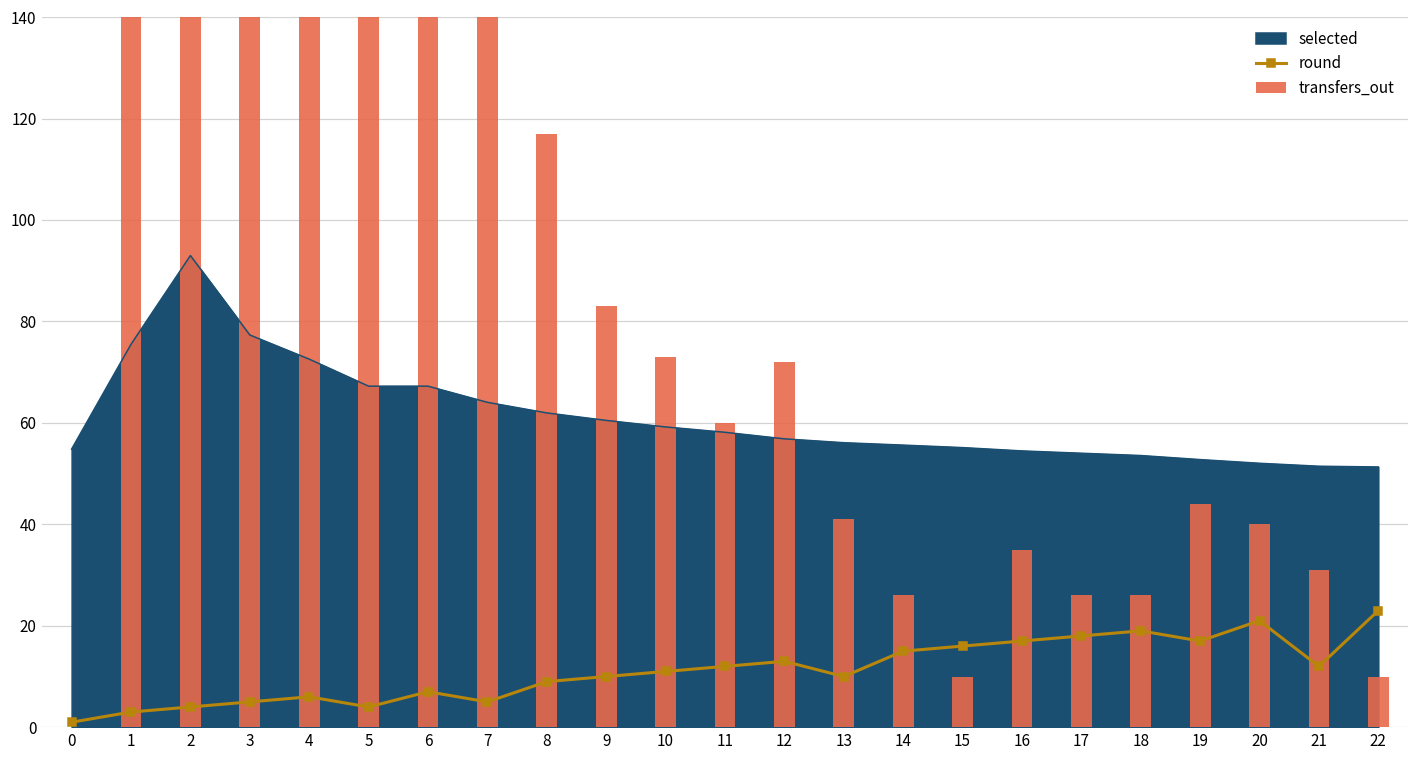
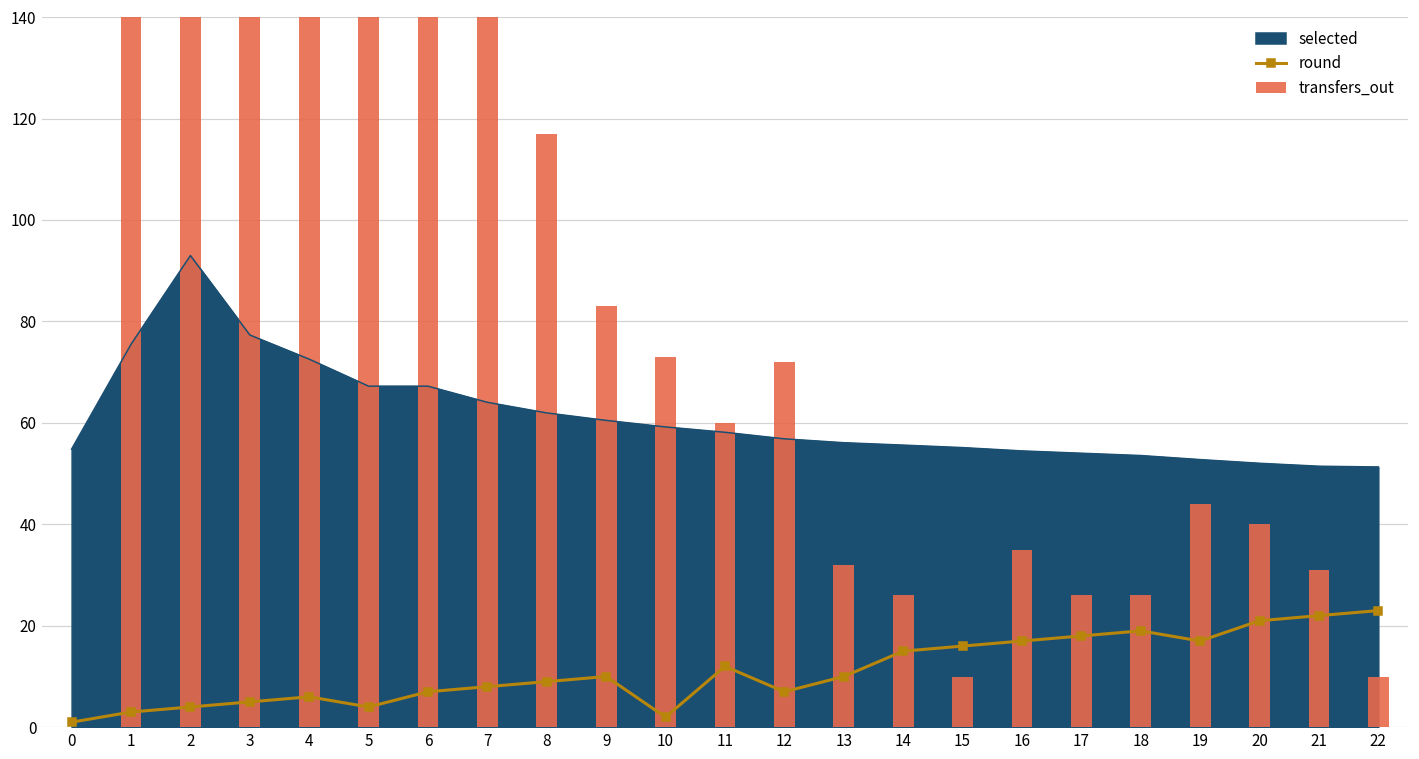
round, 7: 5 -> 8
round, 10: 11 -> 2
round, 12: 13 -> 7
transfers_out, 13: 41 -> 32
round, 21: 12 -> 22
